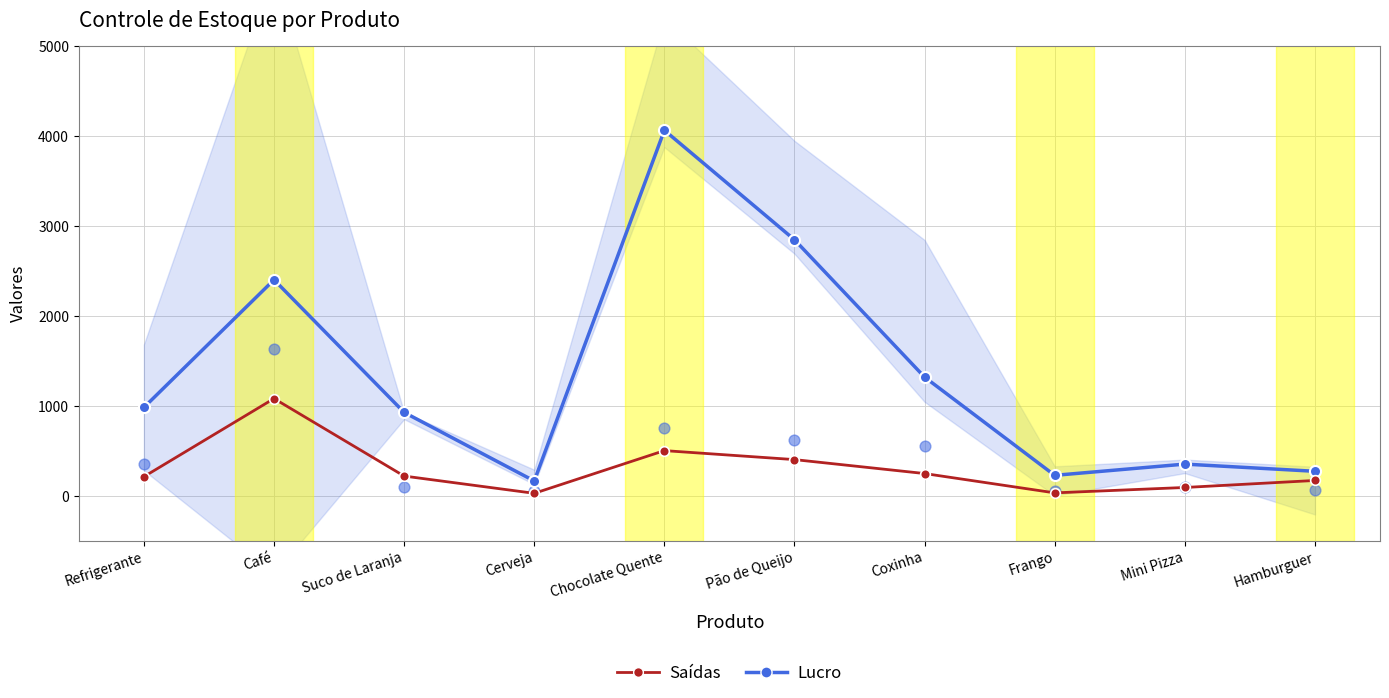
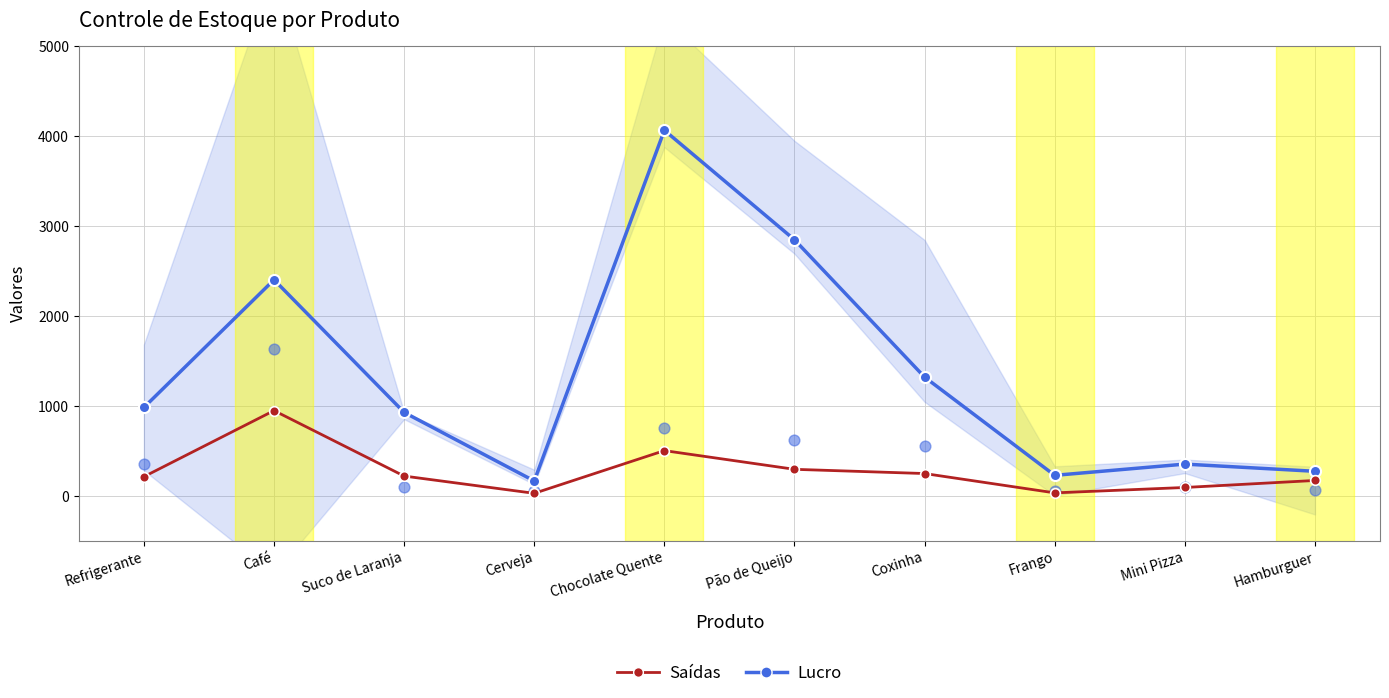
Saídas, Café: 1100 -> 900
Saídas, Pão de Queijo: 400 -> 300
